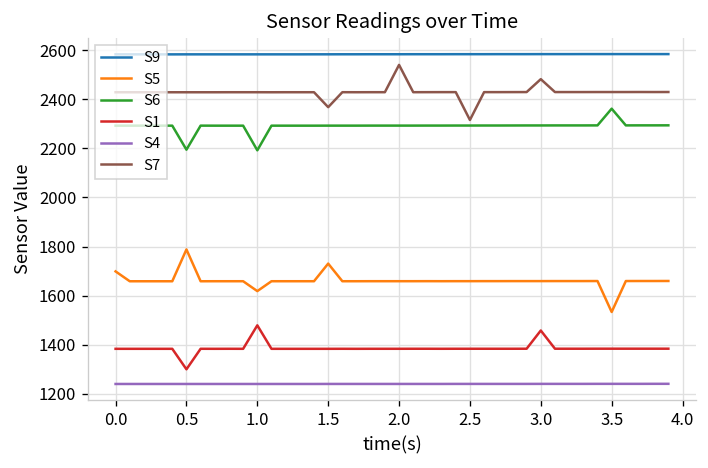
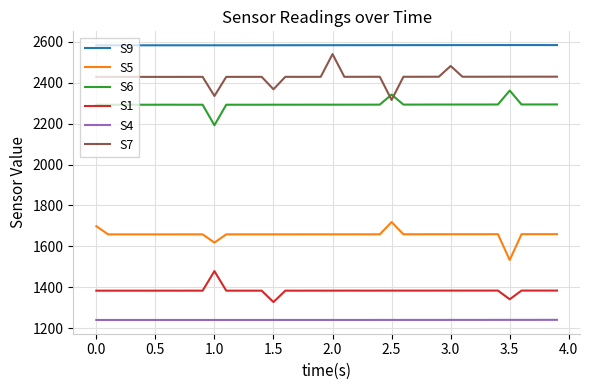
S5, 0.5: 1790 -> 1660
S6, 0.5: 2190 -> 2290
S1, 0.5: 1300 -> 1380
S7, 1.0: 2430 -> 2340
S5, 1.5: 1730 -> 1660
S1, 1.5: 1380 -> 1330
S5, 2.5: 1660 -> 1720
S6, 2.5: 2290 -> 2340
S1, 3.0: 1460 -> 1380
S1, 3.5: 1380 -> 1340
